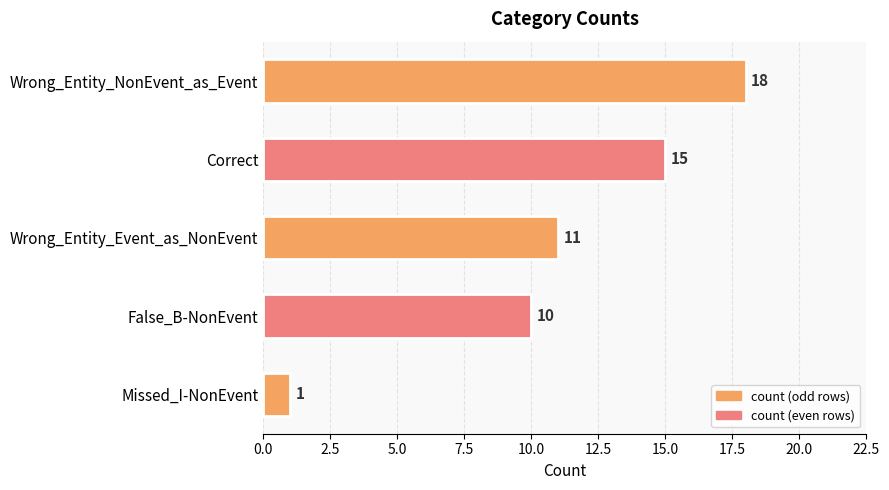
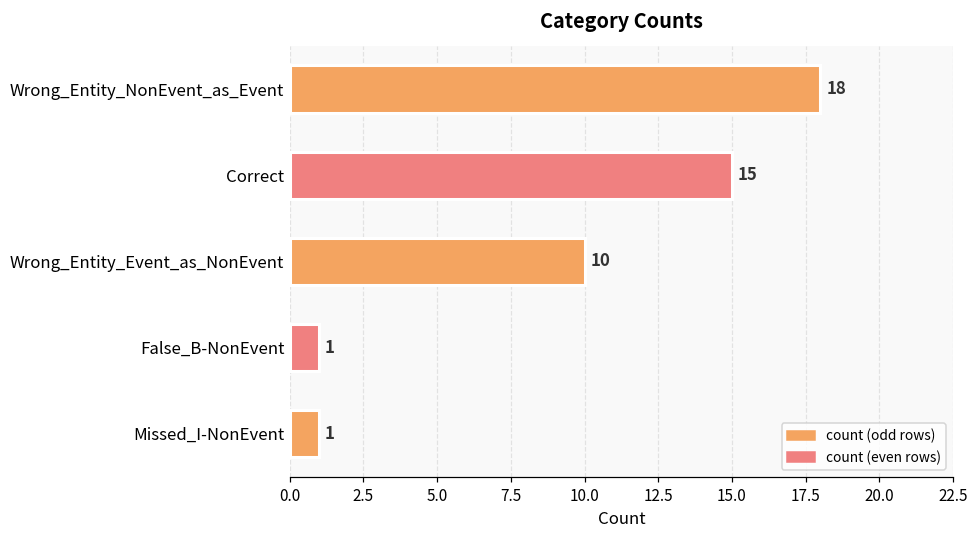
Wrong_Entity_Event_as_NonEvent: 11 -> 10
False_B-NonEvent: 10 -> 1
